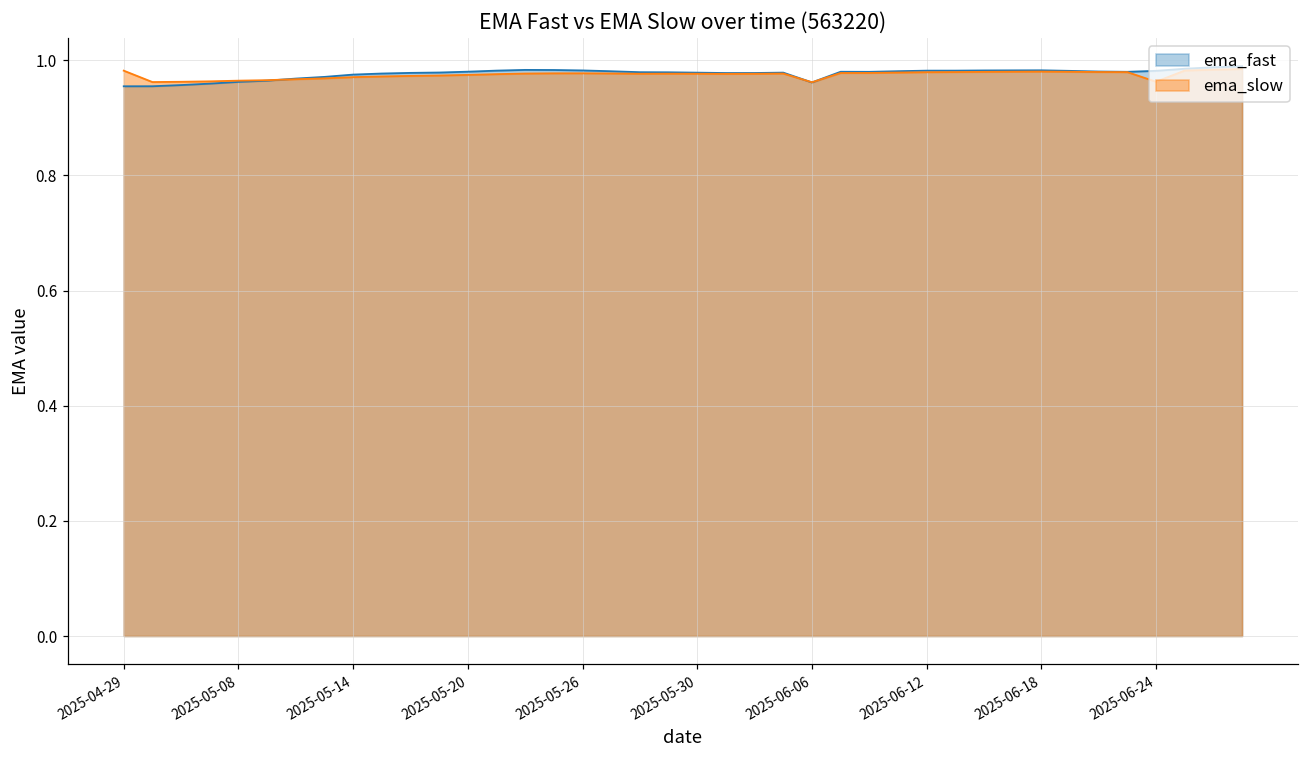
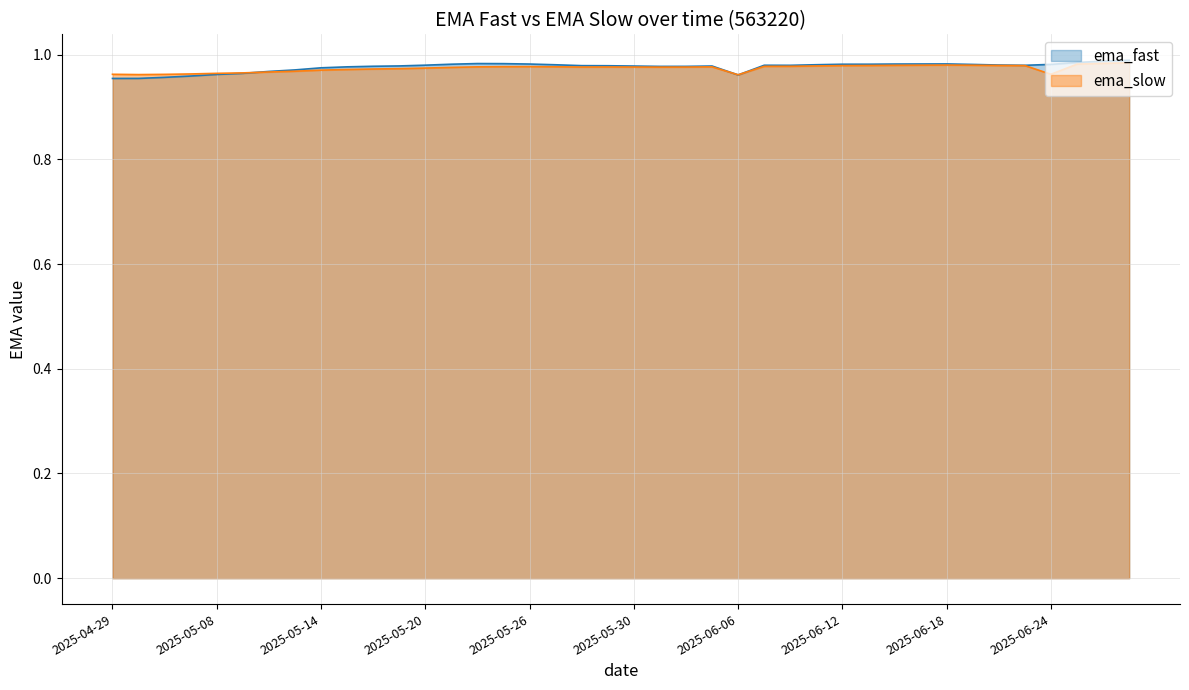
ema_slow, 2025-04-29: 0.98 -> 0.96
